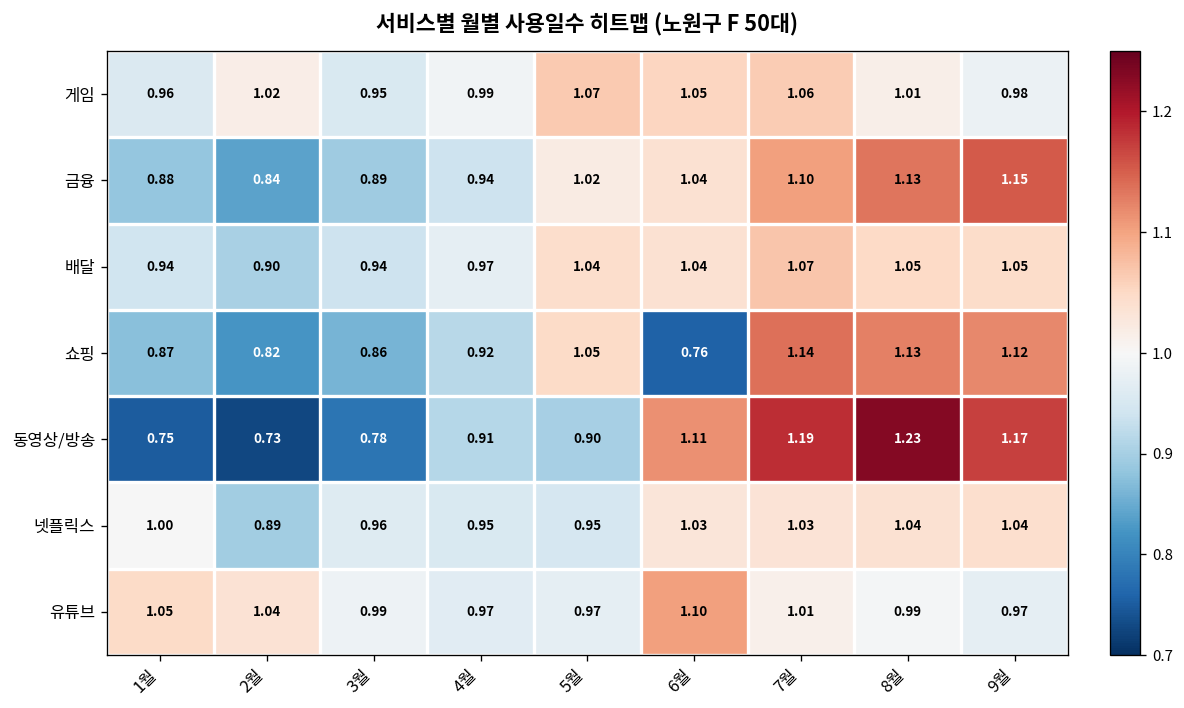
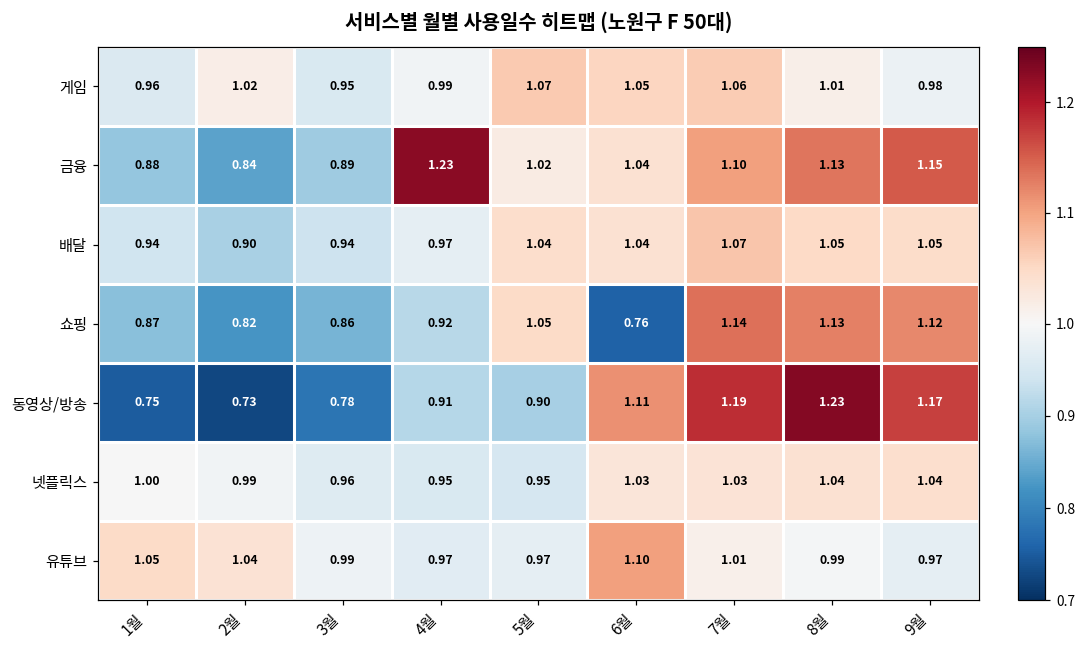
금융, 4월: 0.94 -> 1.23
넷플릭스, 2월: 0.89 -> 0.99
